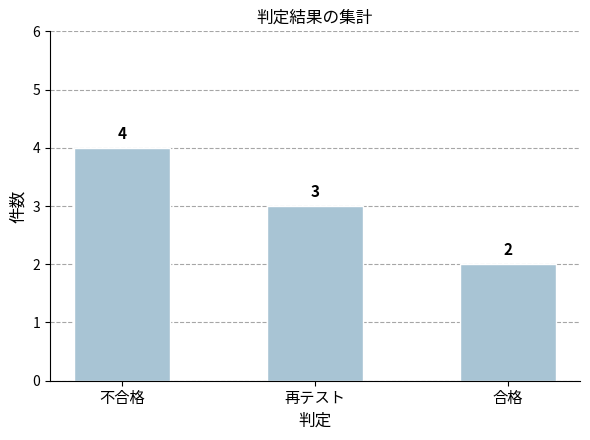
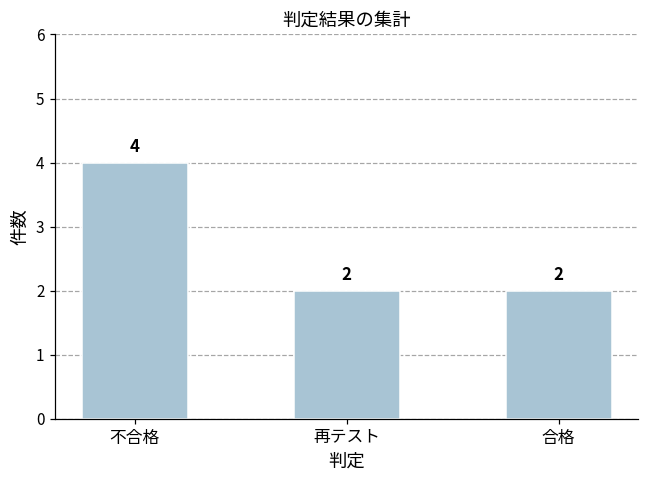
再テスト: 3 -> 2
